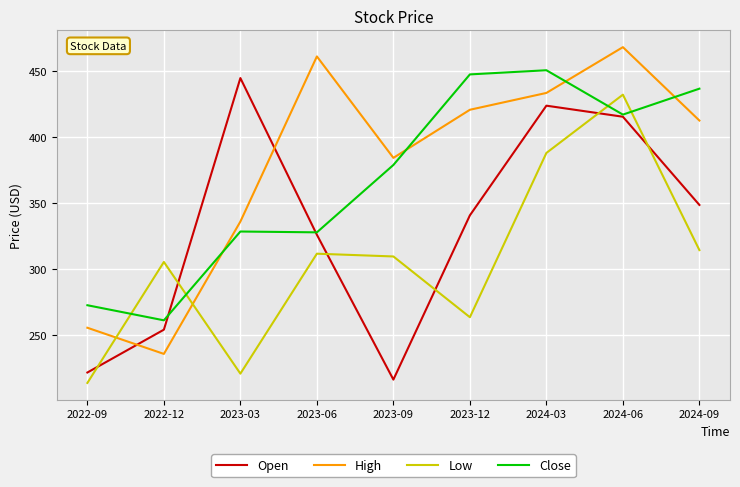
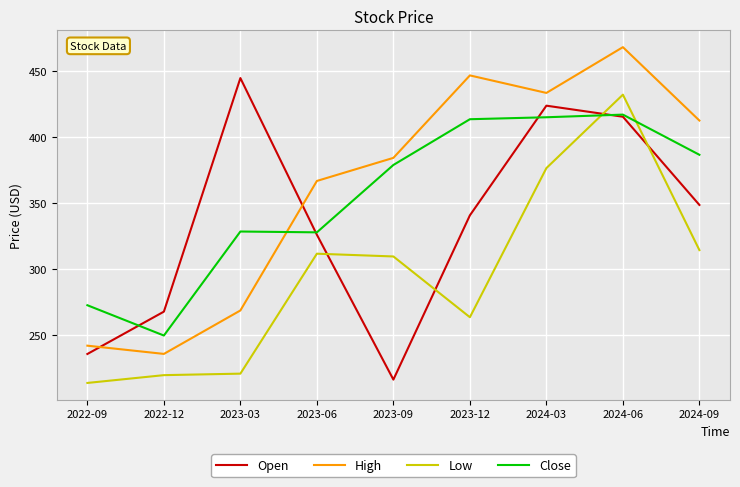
Open, 2022-09: 221 -> 235
High, 2022-09: 255 -> 242
Open, 2022-12: 254 -> 268
Low, 2022-12: 305 -> 219
Close, 2022-12: 261 -> 249
High, 2023-03: 336 -> 268
High, 2023-06: 461 -> 367
High, 2023-12: 421 -> 447
Close, 2023-12: 448 -> 414
Low, 2024-03: 388 -> 377
Close, 2024-03: 451 -> 415
Close, 2024-09: 437 -> 387
